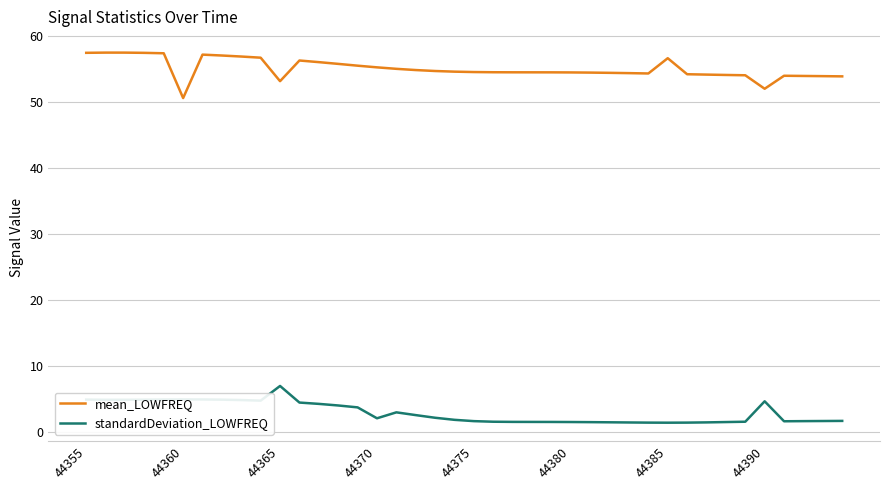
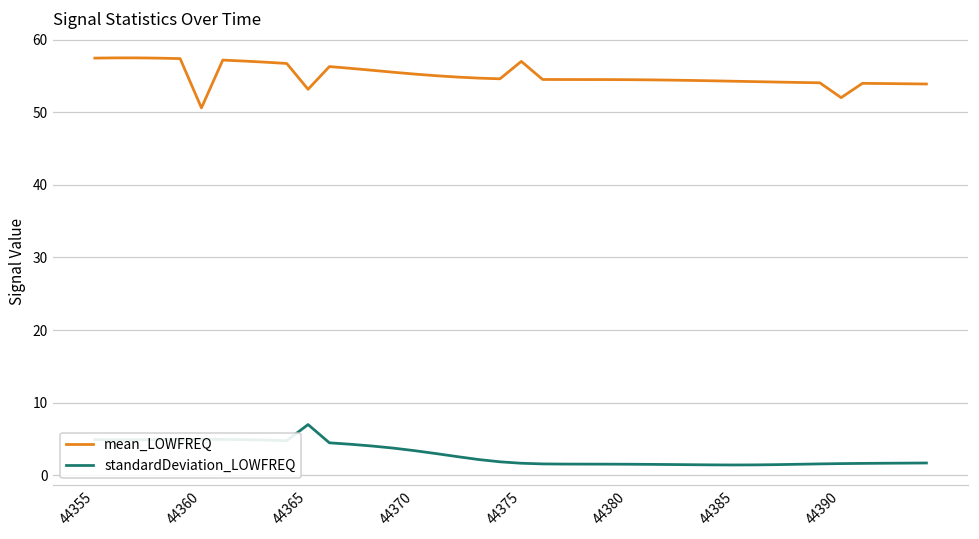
standardDeviation_LOWFREQ, 44370: 2 -> 3
mean_LOWFREQ, 44375: 55 -> 57
mean_LOWFREQ, 44385: 57 -> 54
standardDeviation_LOWFREQ, 44390: 5 -> 2
